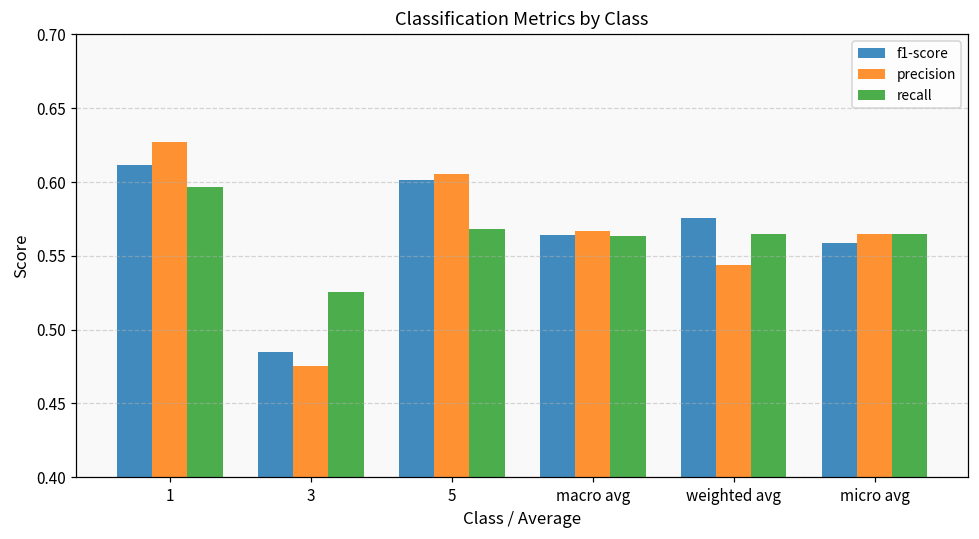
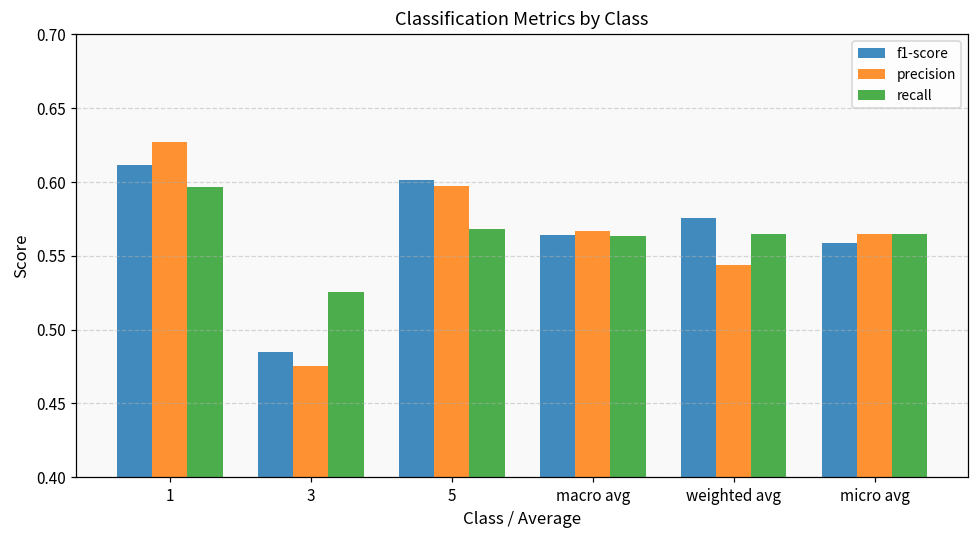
precision, 5: 0.605 -> 0.597
